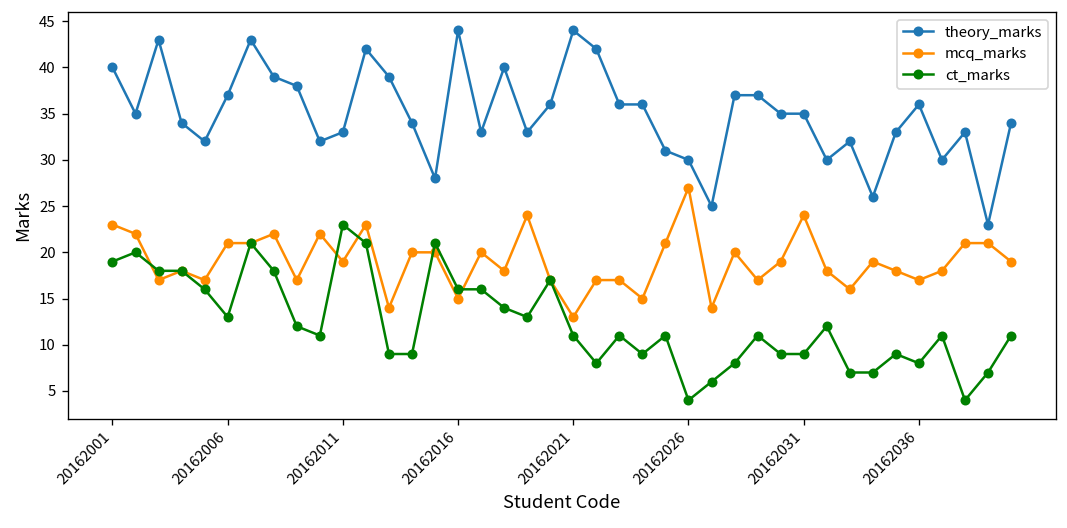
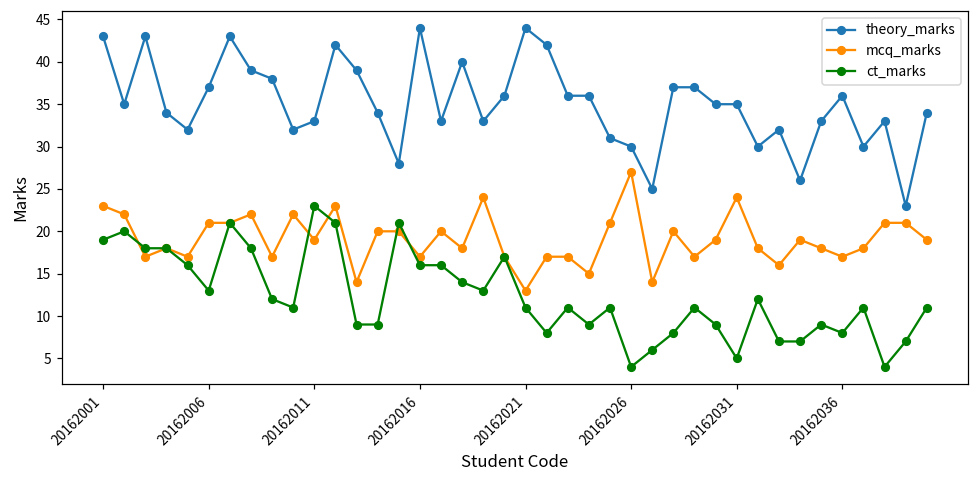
theory_marks, 20162001: 40 -> 43
mcq_marks, 20162016: 15 -> 17
ct_marks, 20162031: 9 -> 5
